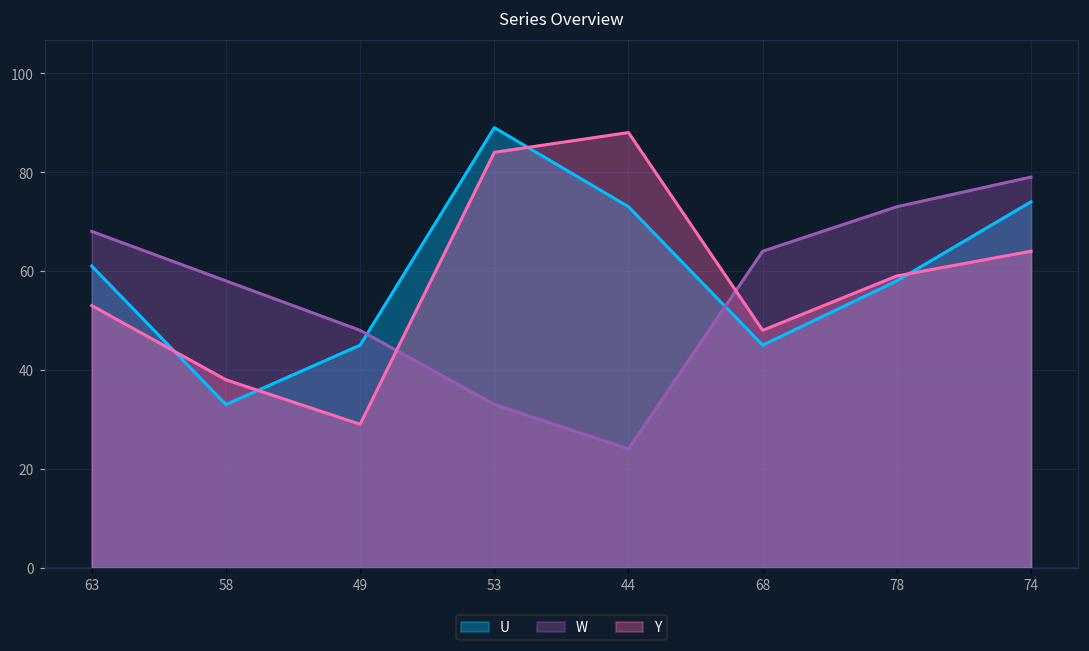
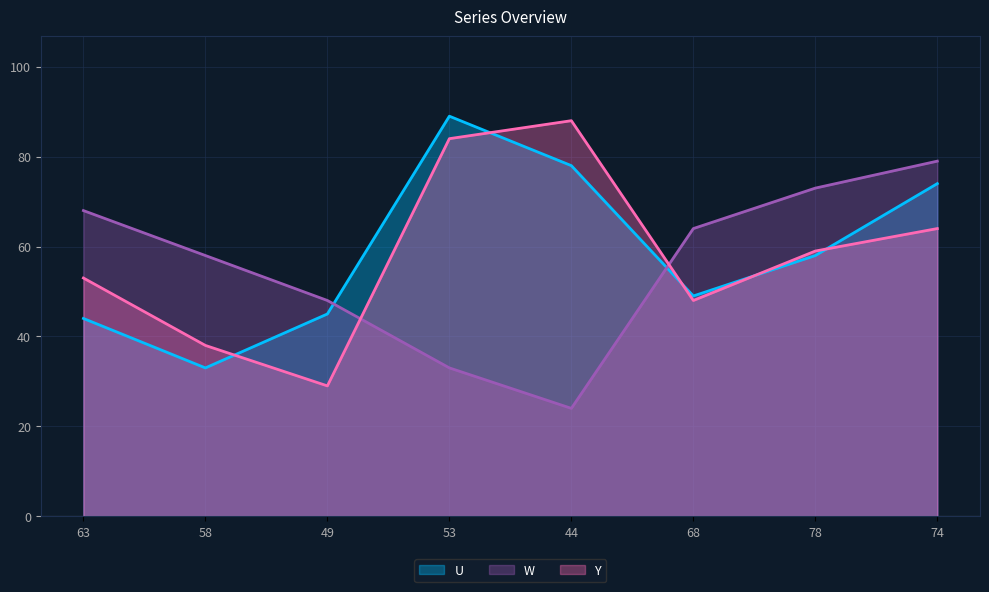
U, 63: 61 -> 44
U, 44: 73 -> 78
U, 68: 45 -> 49
